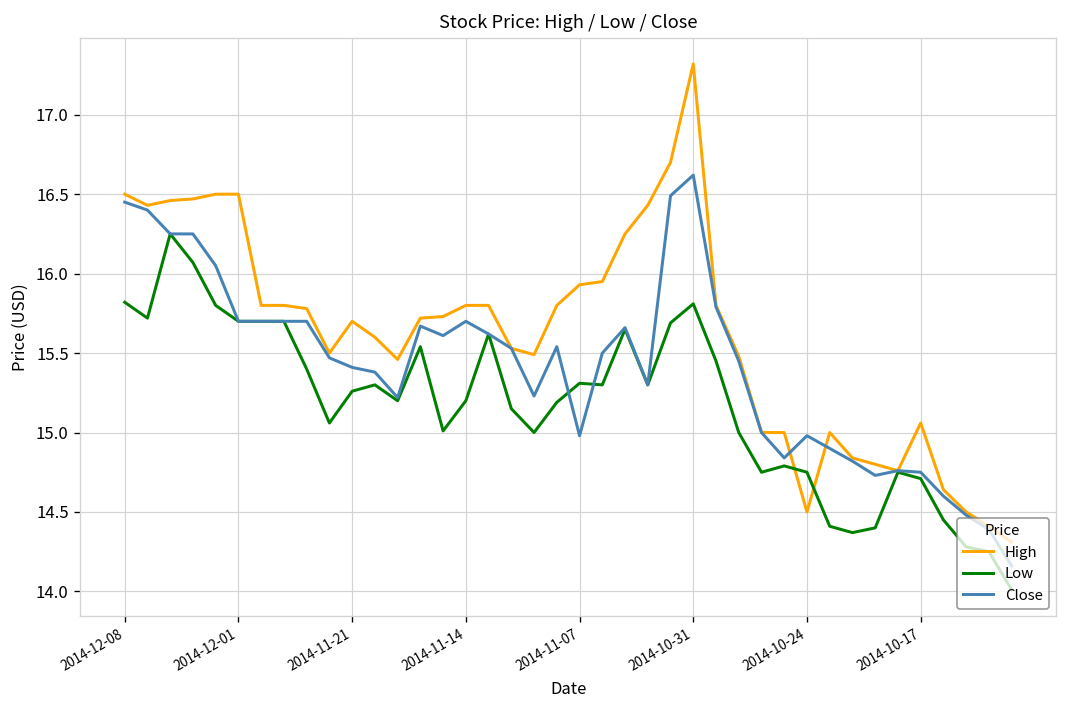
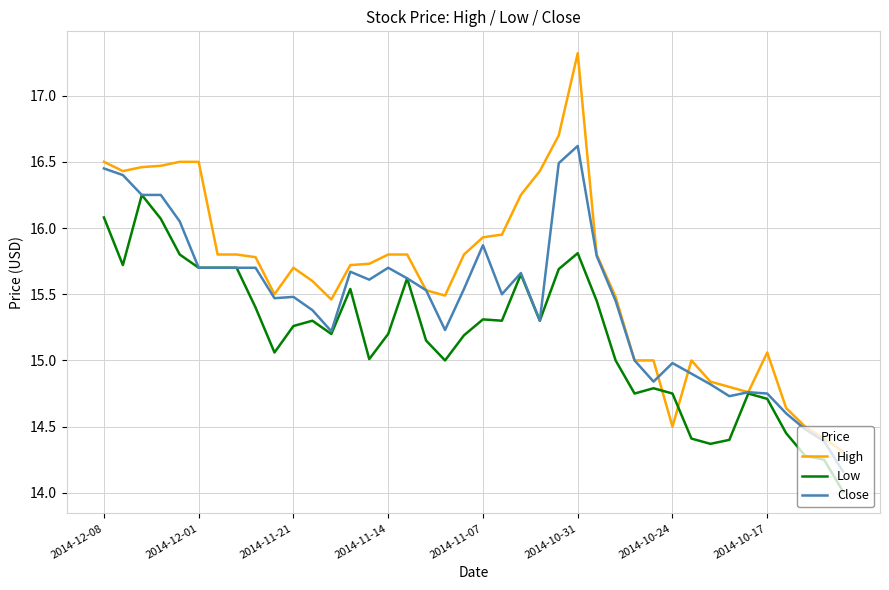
Low, 2014-12-08: 15.82 -> 16.08
Close, 2014-11-21: 15.41 -> 15.48
Close, 2014-11-07: 14.98 -> 15.87
